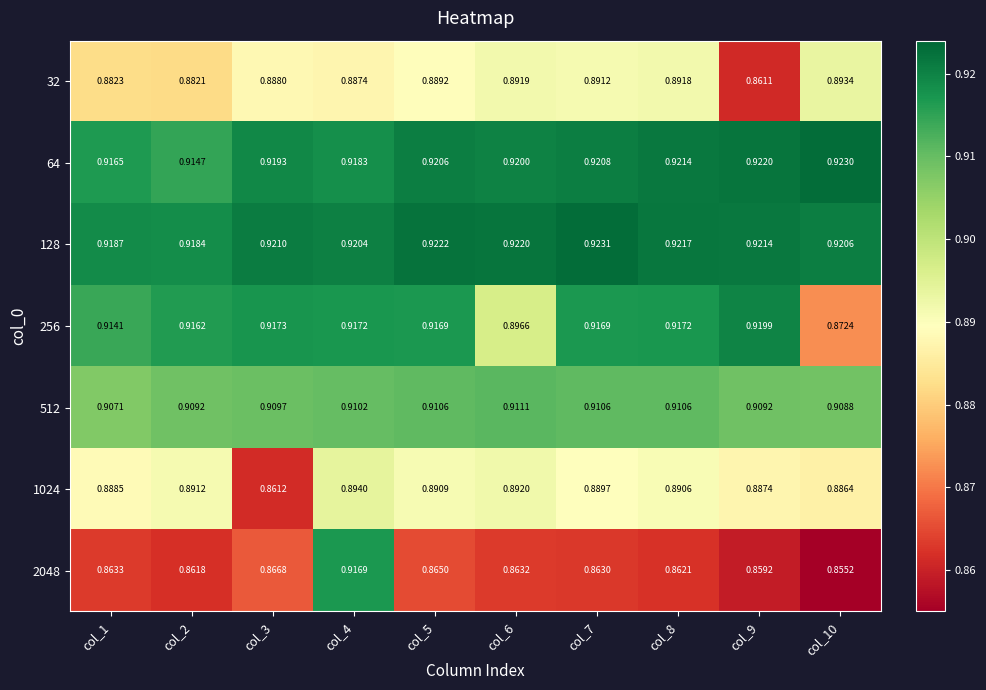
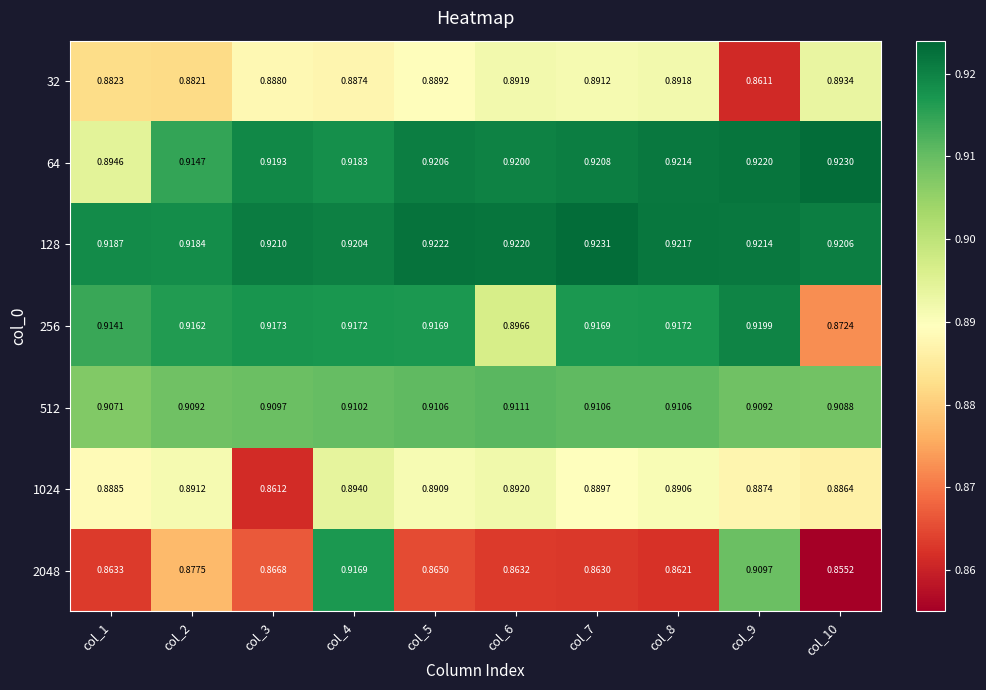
64, col_1: 0.9165 -> 0.8946
2048, col_2: 0.8618 -> 0.8775
2048, col_9: 0.8592 -> 0.9097
